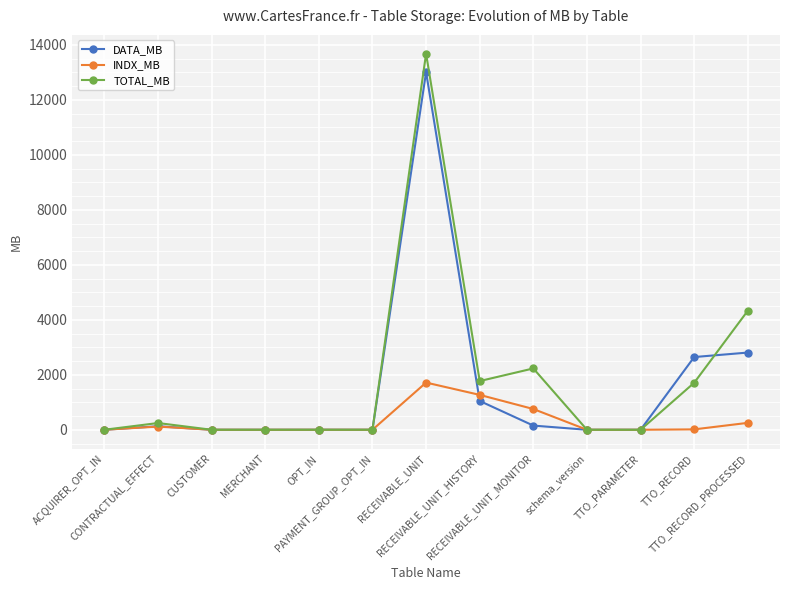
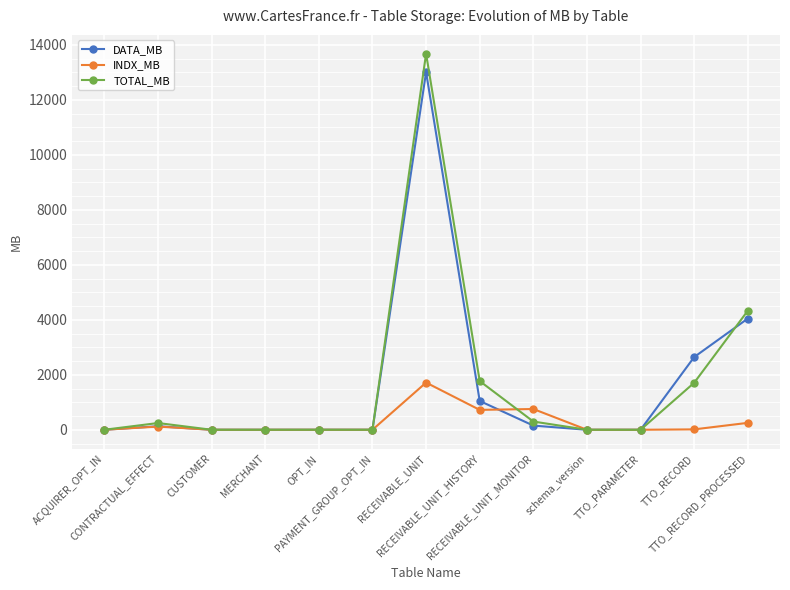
INDX_MB, RECEIVABLE_UNIT_HISTORY: 1300 -> 700
TOTAL_MB, RECEIVABLE_UNIT_MONITOR: 2200 -> 300
DATA_MB, TTO_RECORD_PROCESSED: 2800 -> 4000
